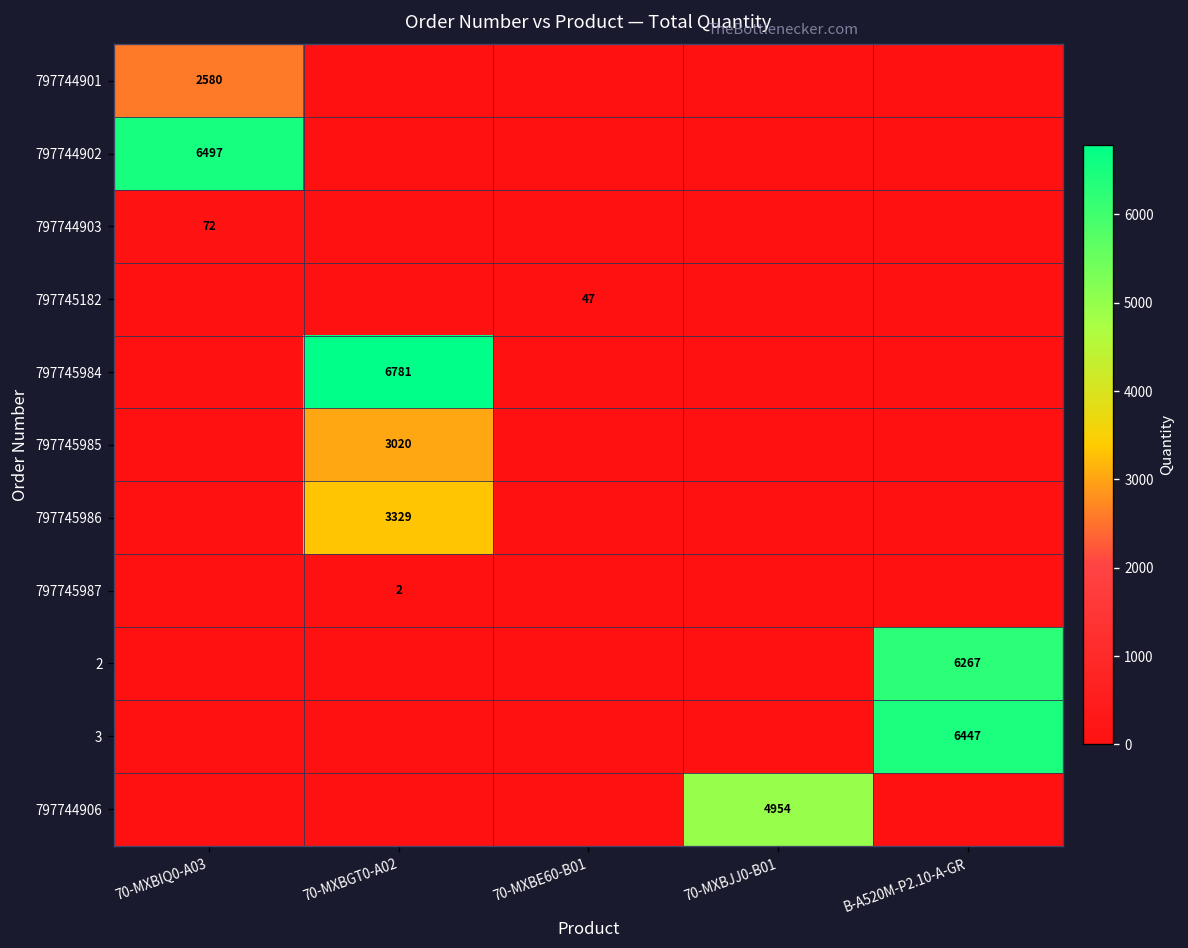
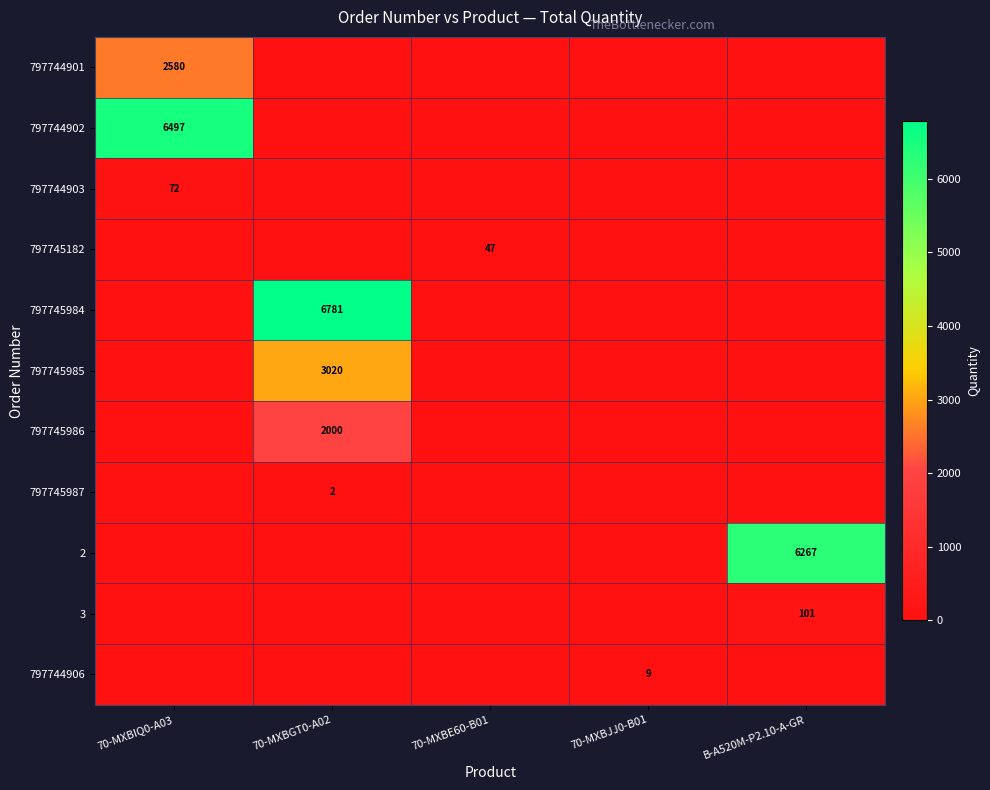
797745986, 70-MXBGT0-A02: 3329 -> 2000
3, B-A520M-P2.10-A-GR: 6447 -> 101
797744906, 70-MXBJJ0-B01: 4954 -> 9
